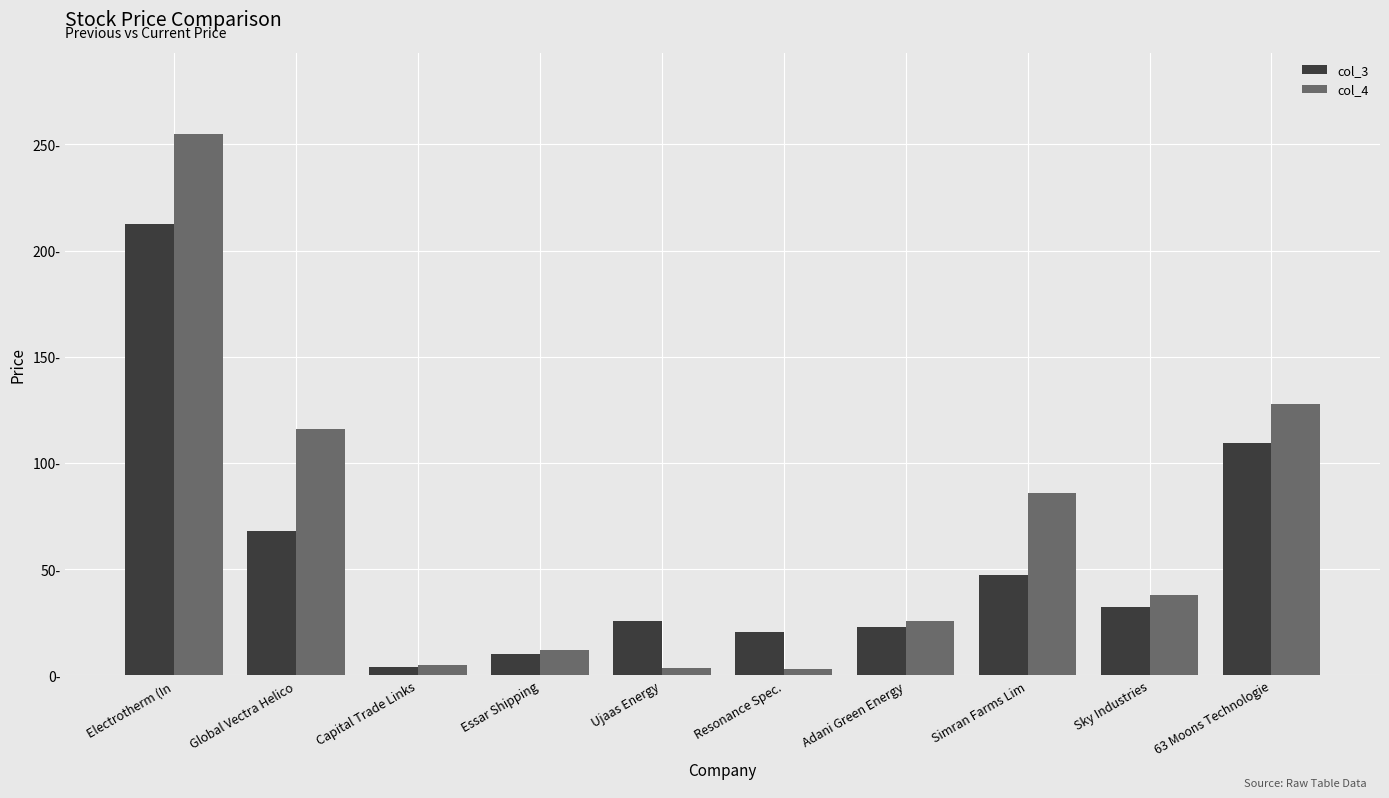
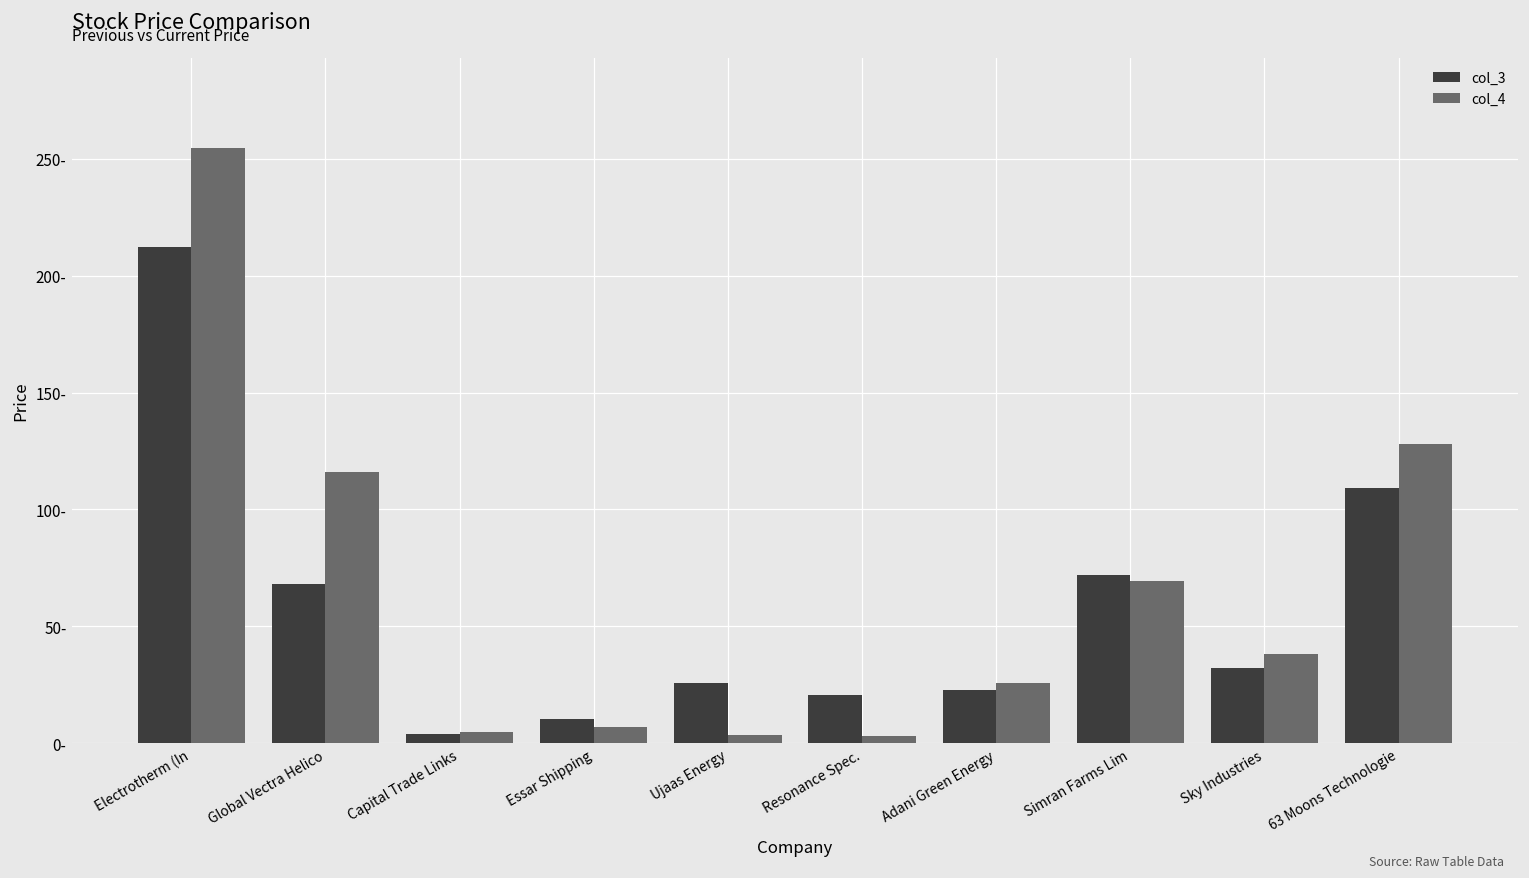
col_4, Essar Shipping: 12- -> 7-
col_3, Simran Farms Lim: 47- -> 72-
col_4, Simran Farms Lim: 86- -> 69-
